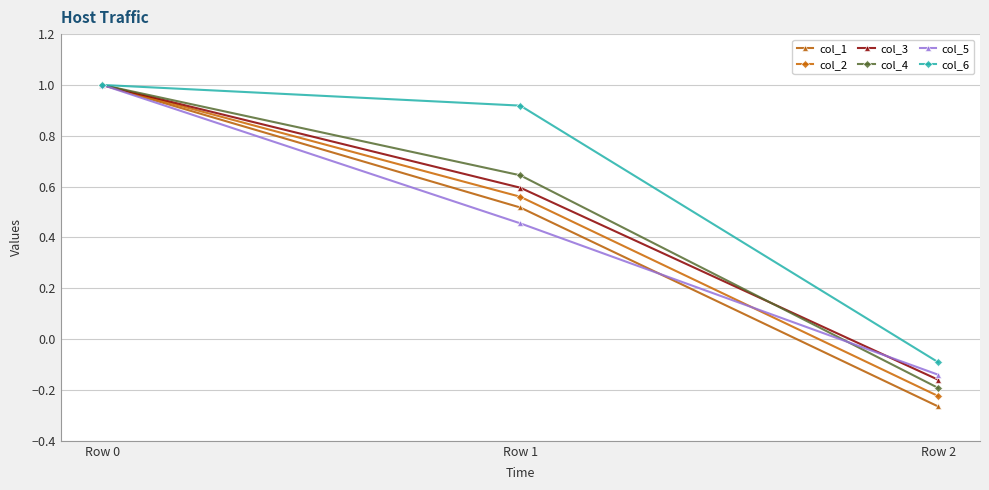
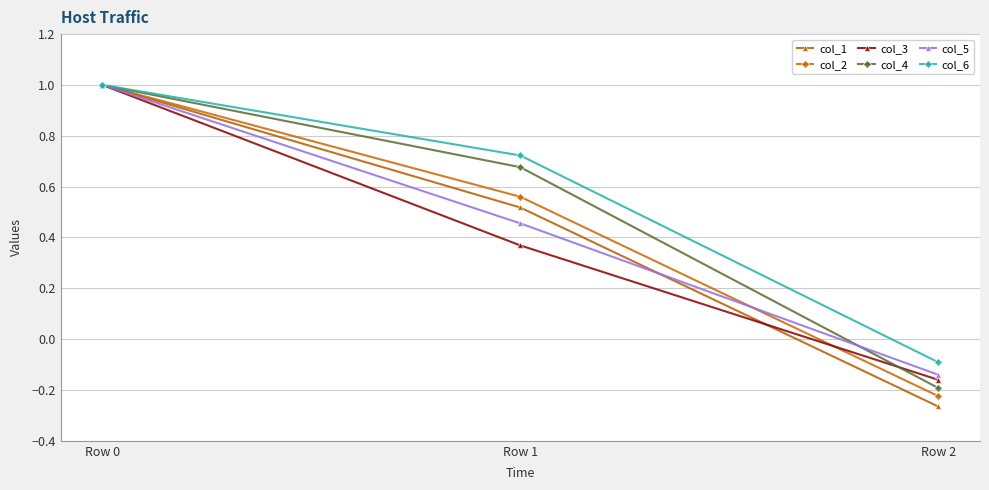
col_3, Row 1: 0.60 -> 0.37
col_4, Row 1: 0.64 -> 0.68
col_6, Row 1: 0.92 -> 0.72
